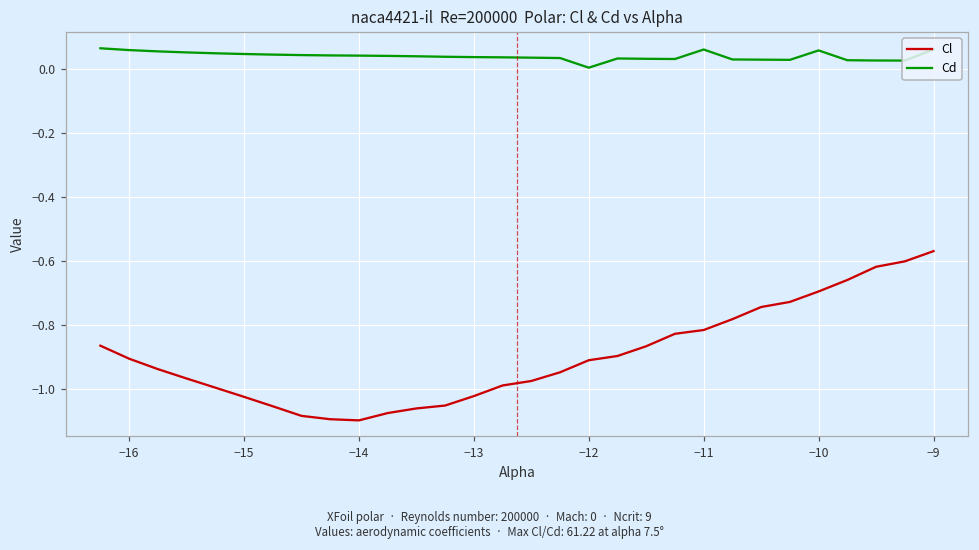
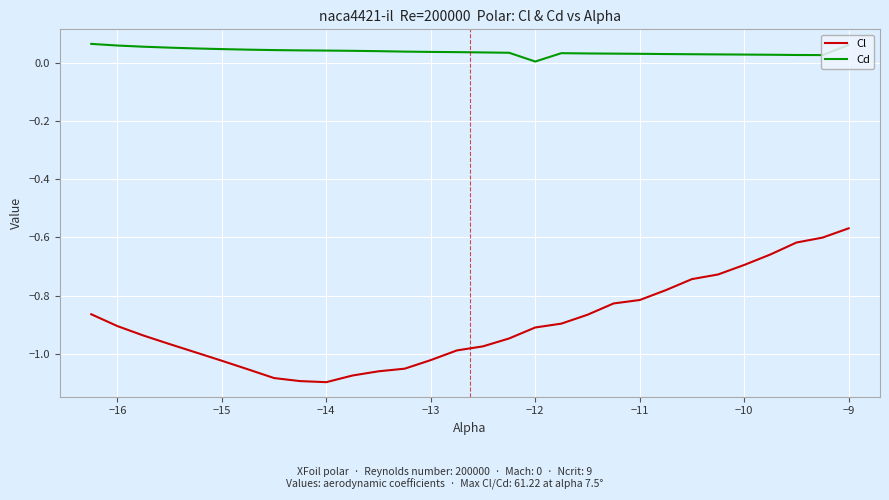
Cd, −11: 0.06 -> 0.03
Cd, −10: 0.06 -> 0.03
